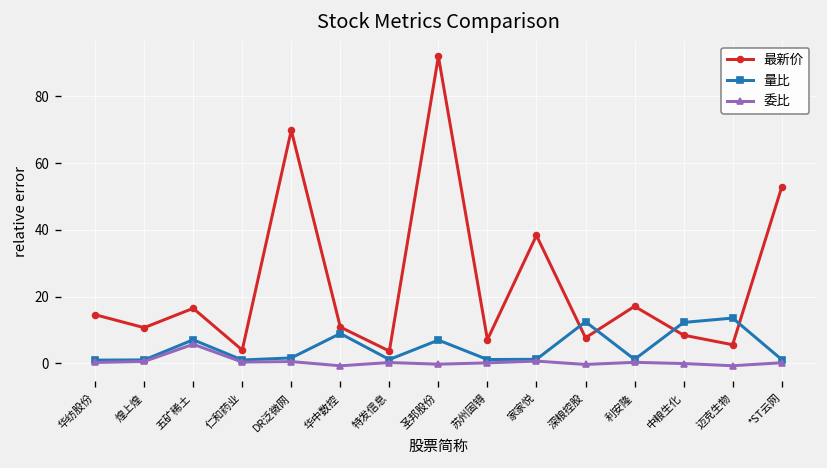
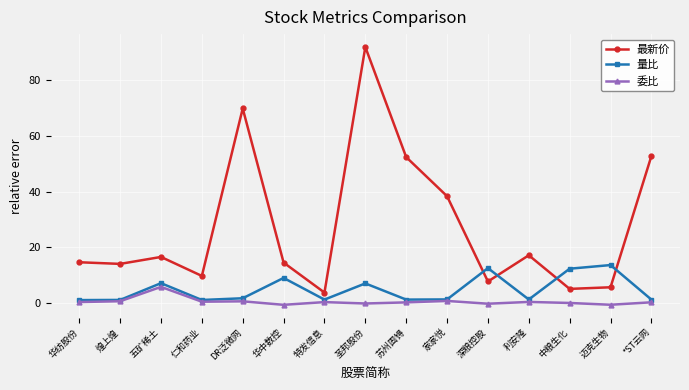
最新价, 煌上煌: 11 -> 14
最新价, 仁和药业: 4 -> 10
最新价, 华中数控: 11 -> 14
最新价, 苏州固锝: 7 -> 52
最新价, 中粮生化: 8 -> 5
